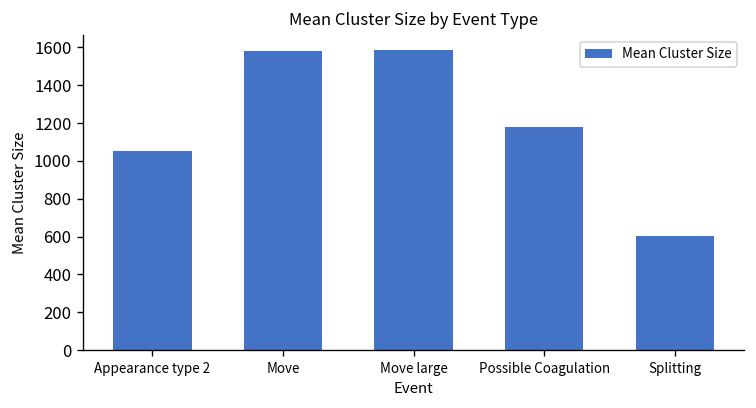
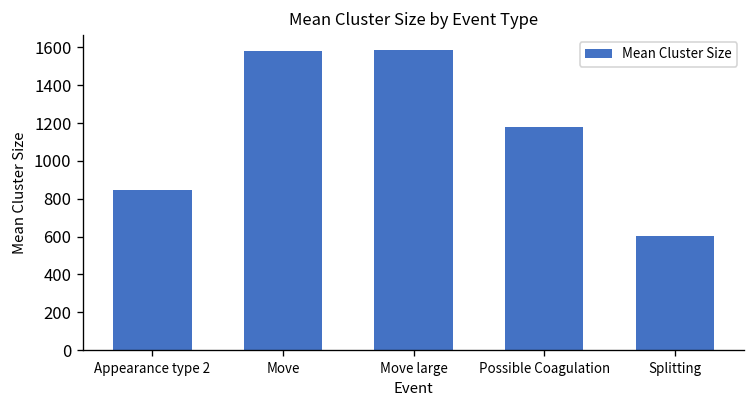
Appearance type 2: 1050 -> 850
